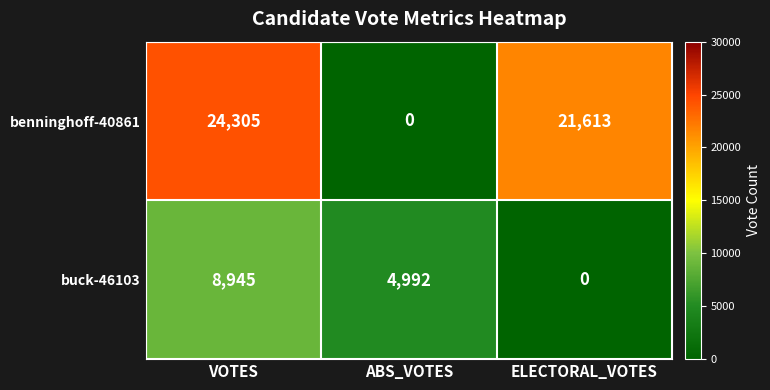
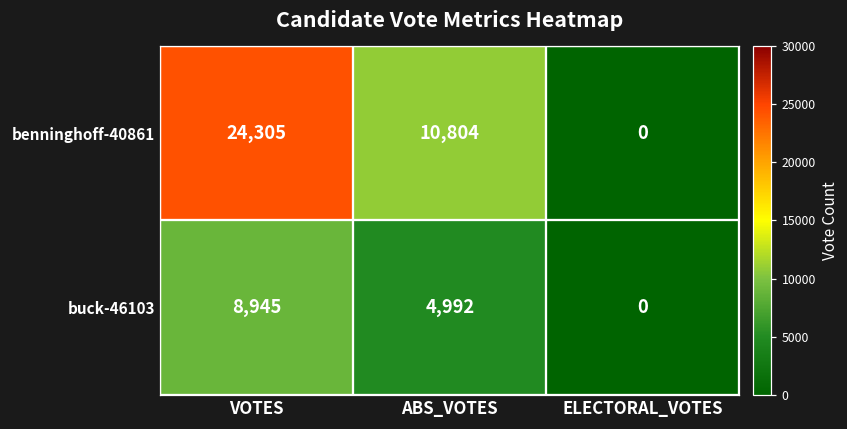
benninghoff-40861, ABS_VOTES: 0 -> 10,804
benninghoff-40861, ELECTORAL_VOTES: 21,613 -> 0
